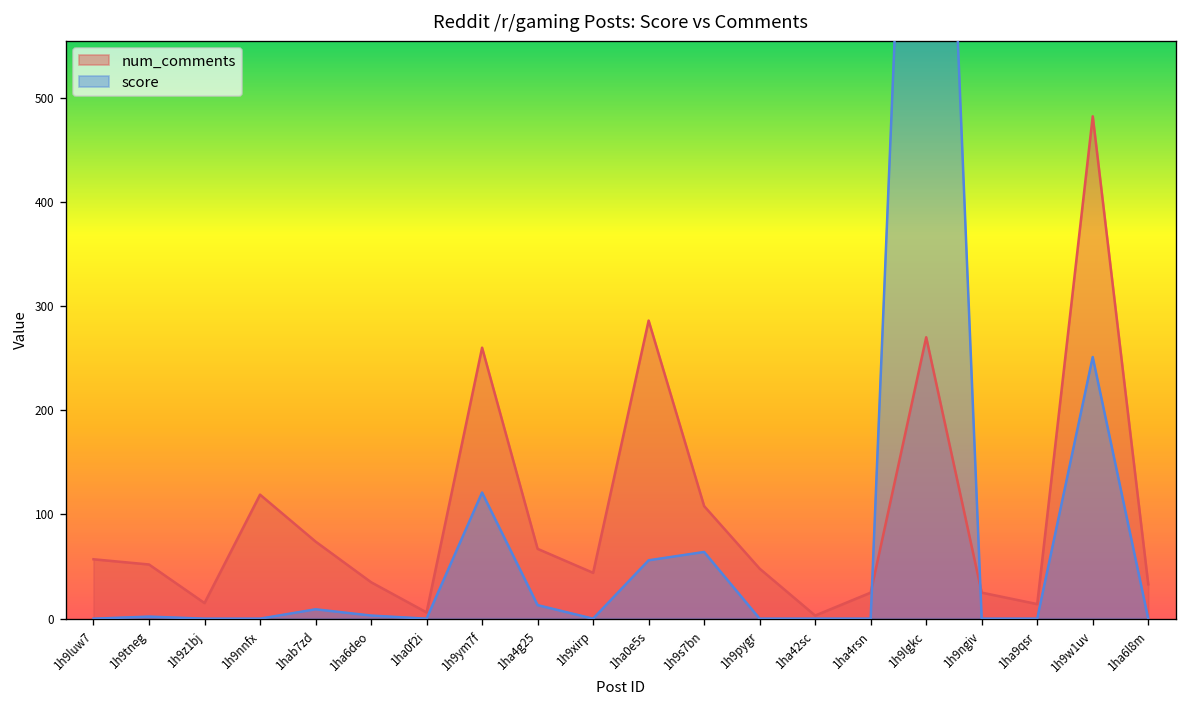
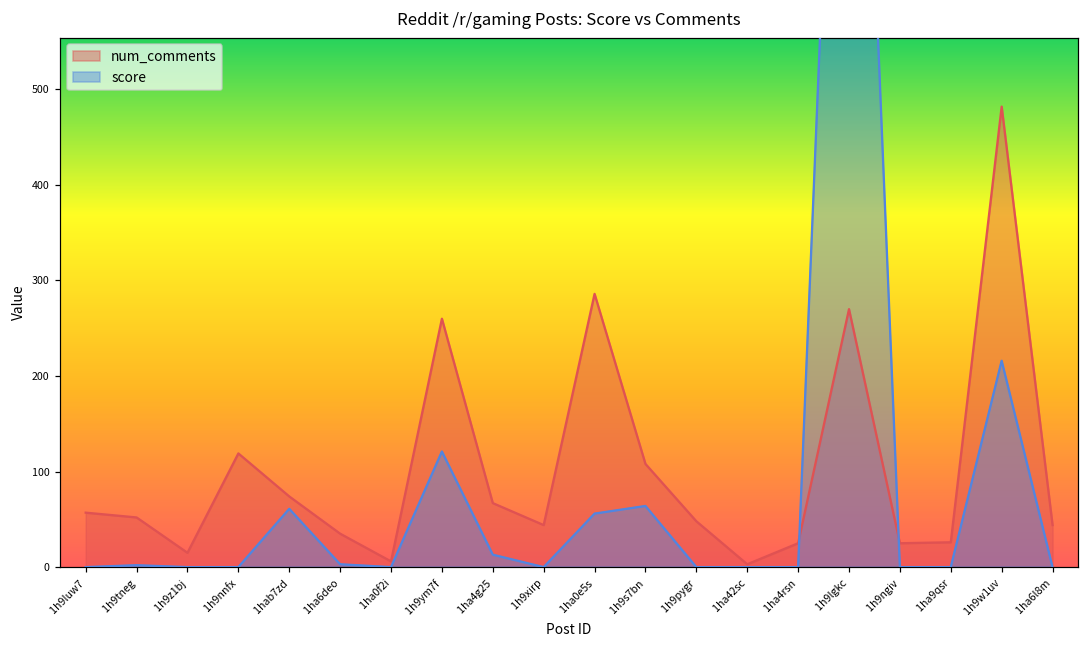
score, 1hab7zd: 10 -> 60
num_comments, 1ha9qsr: 10 -> 30
score, 1h9w1uv: 250 -> 220
num_comments, 1ha6l8m: 30 -> 40
